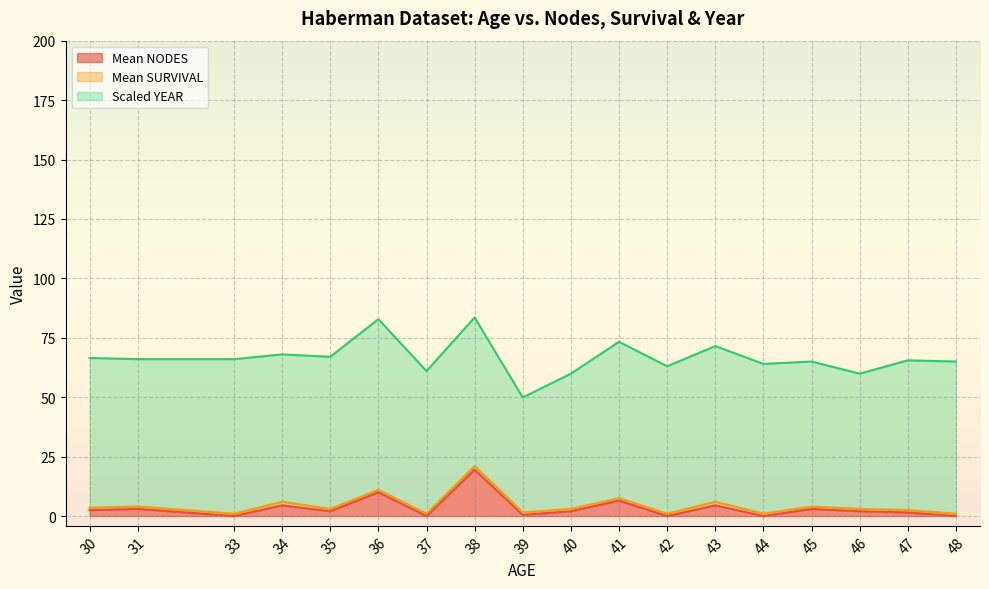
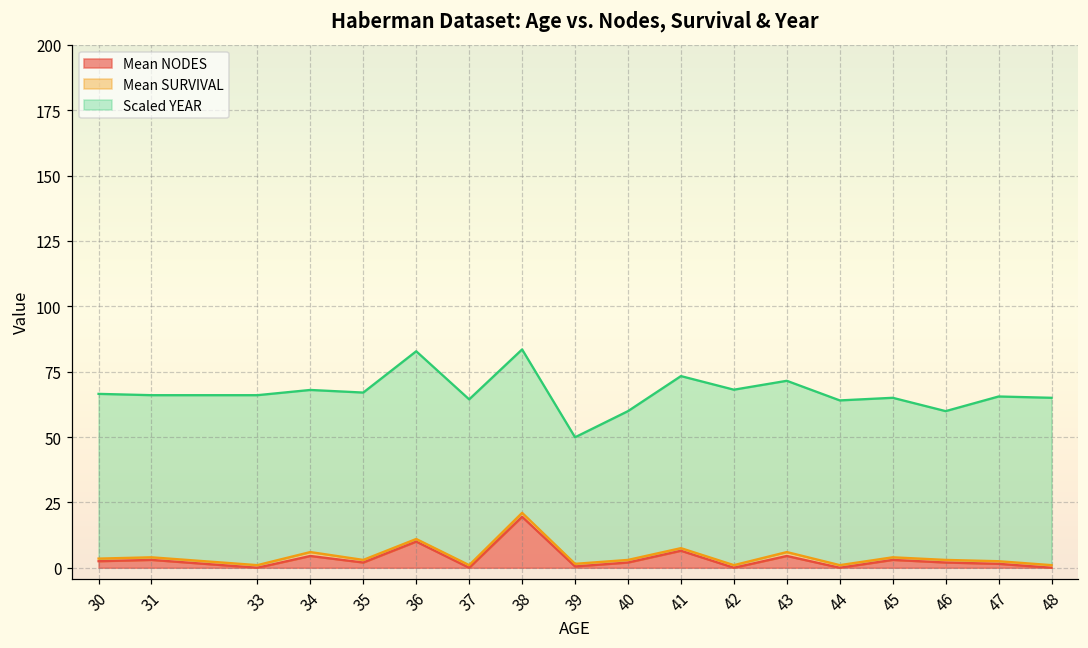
Scaled YEAR, 37: 60 -> 63
Scaled YEAR, 42: 62 -> 67
